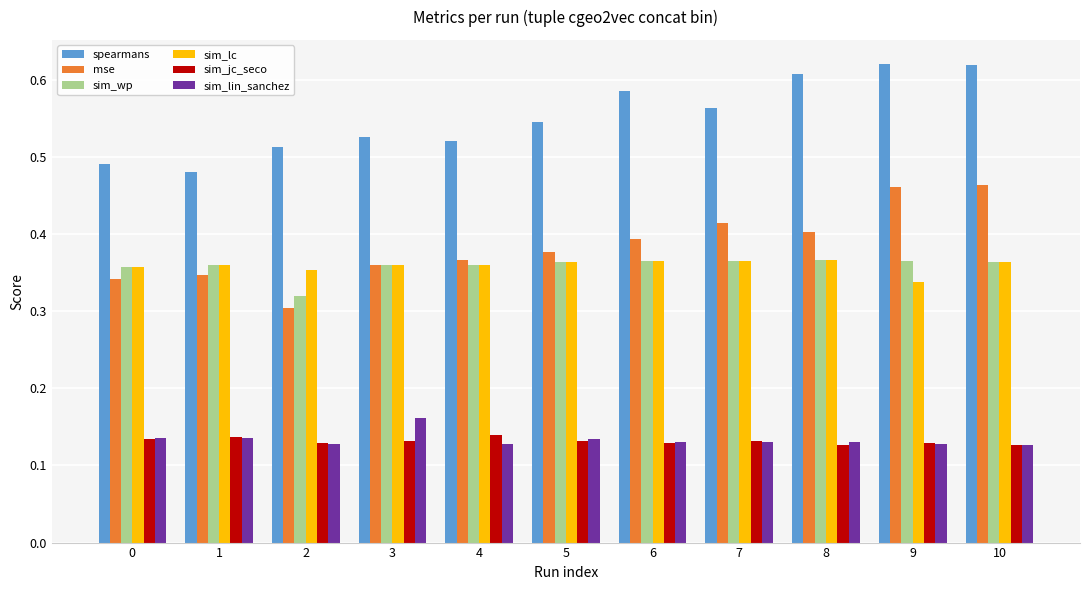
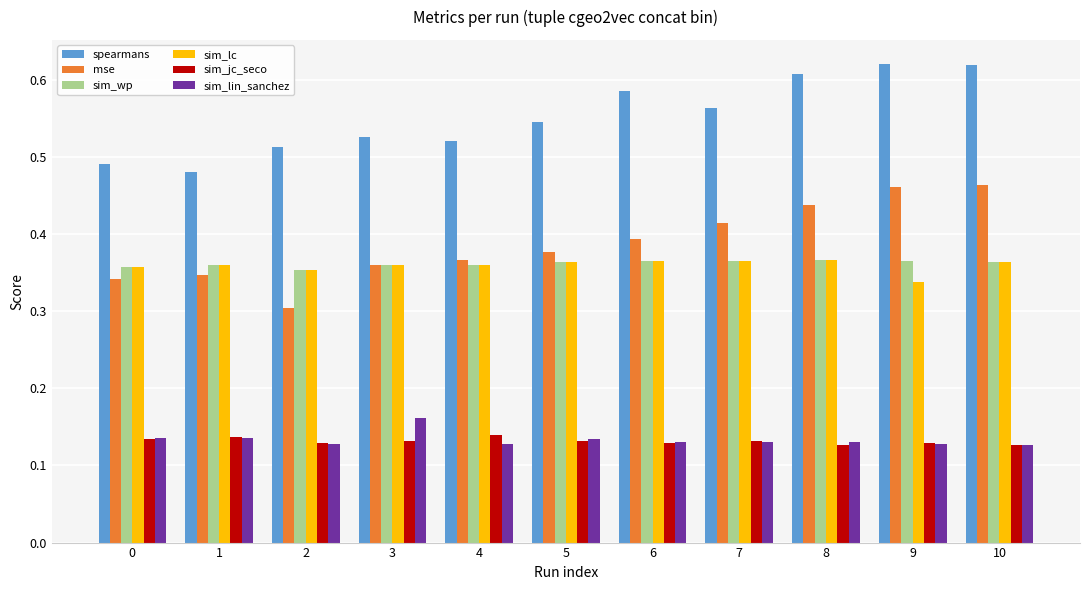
sim_wp, 2: 0.32 -> 0.35
mse, 8: 0.40 -> 0.44
